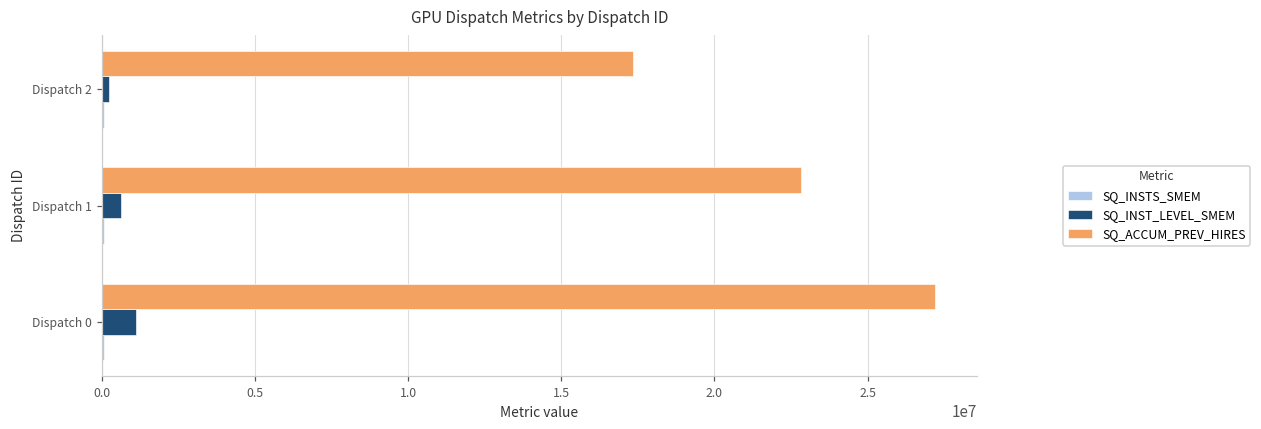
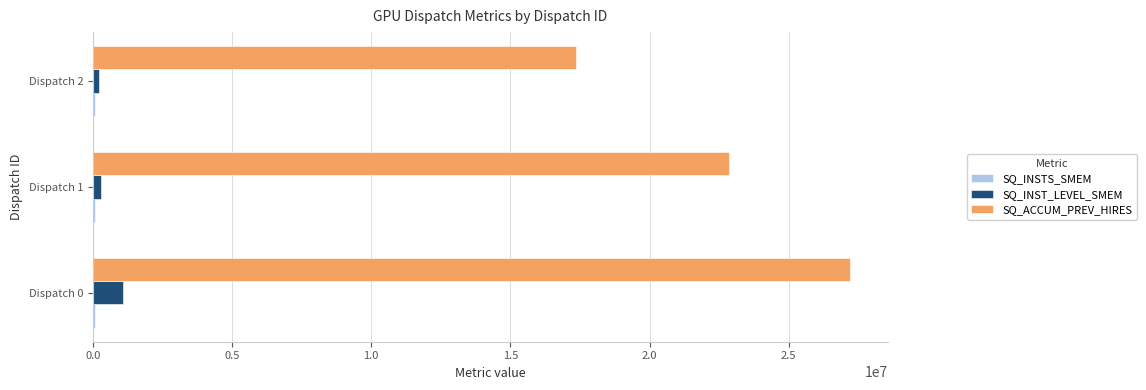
SQ_INST_LEVEL_SMEM, Dispatch 1: 600000 -> 300000
